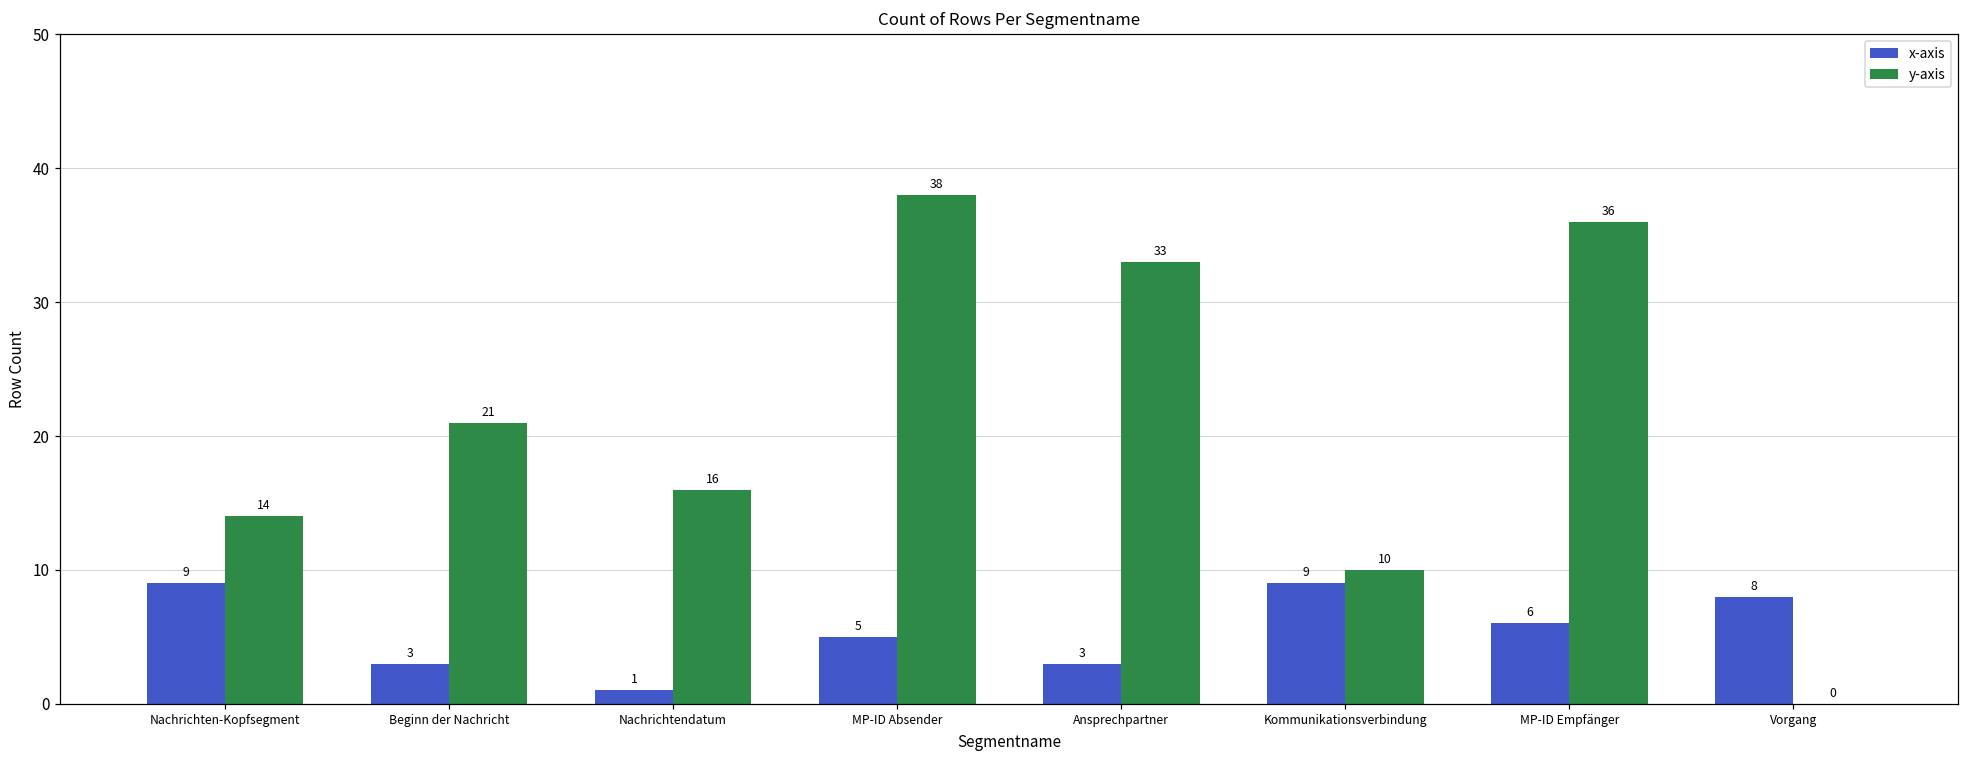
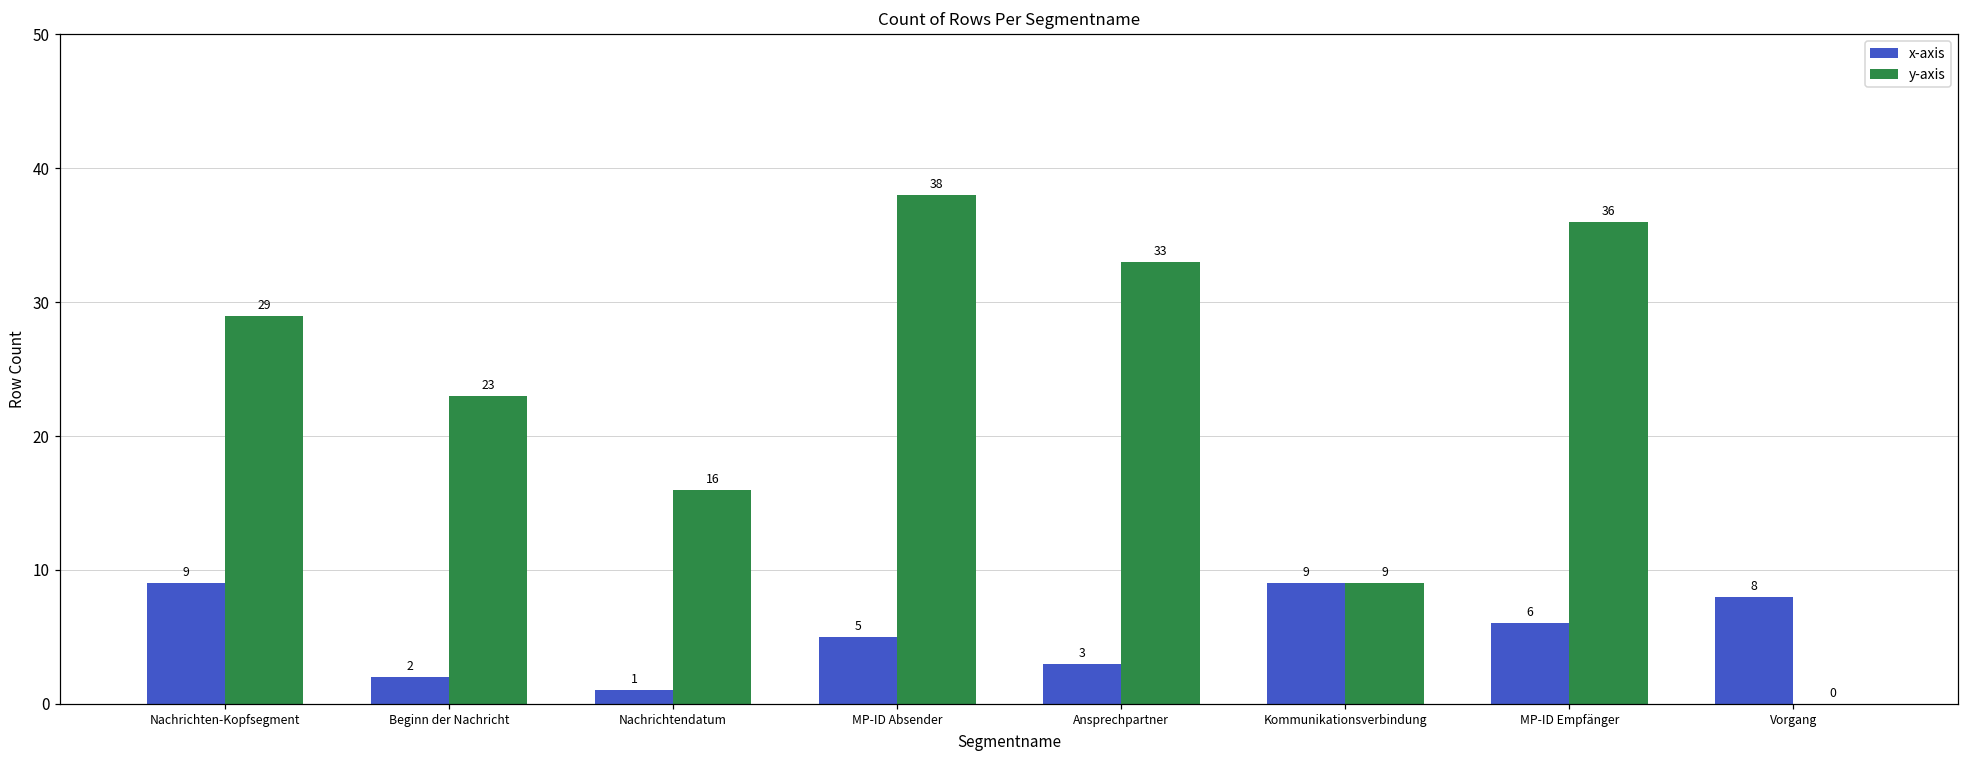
y-axis, Nachrichten-Kopfsegment: 14 -> 29
x-axis, Beginn der Nachricht: 3 -> 2
y-axis, Beginn der Nachricht: 21 -> 23
y-axis, Kommunikationsverbindung: 10 -> 9
